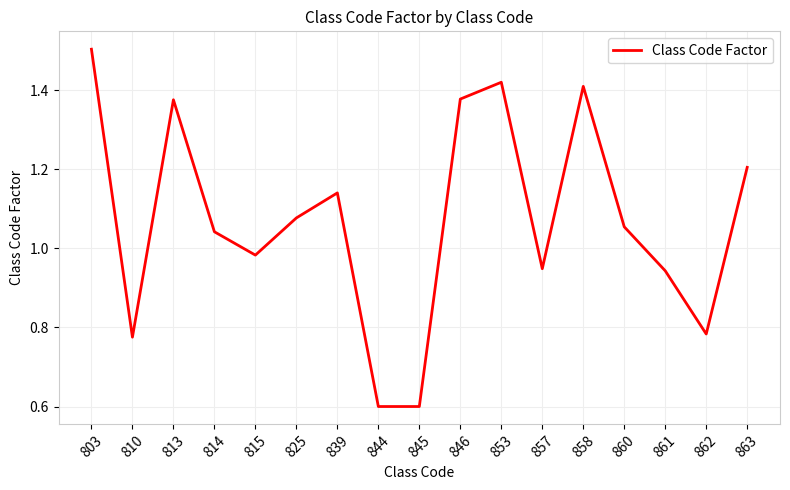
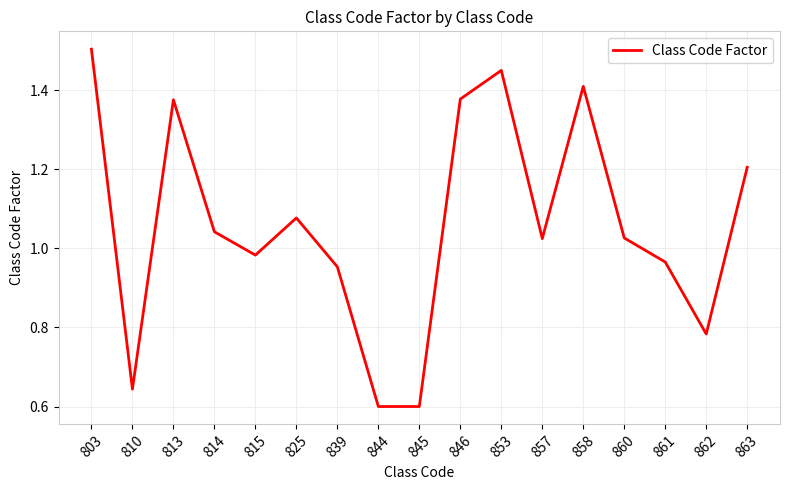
810: 0.78 -> 0.64
839: 1.14 -> 0.95
853: 1.42 -> 1.45
857: 0.95 -> 1.02
860: 1.05 -> 1.03
861: 0.94 -> 0.97
